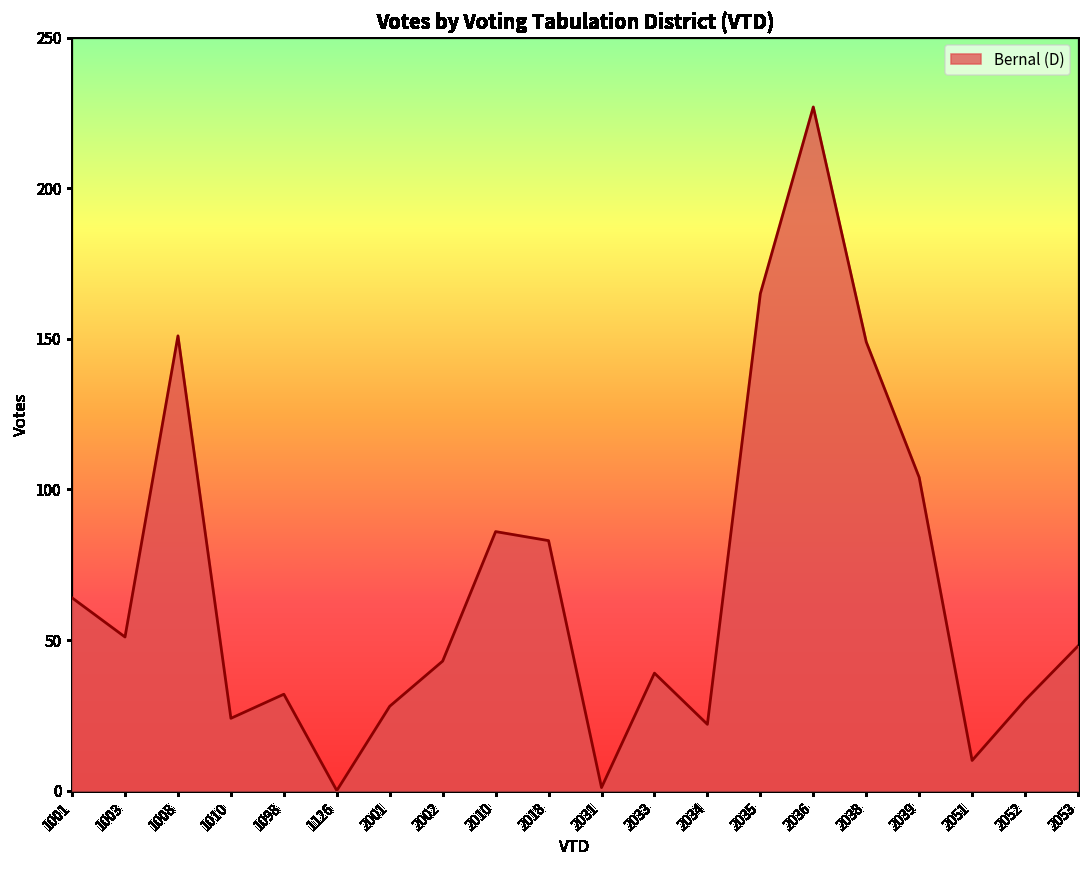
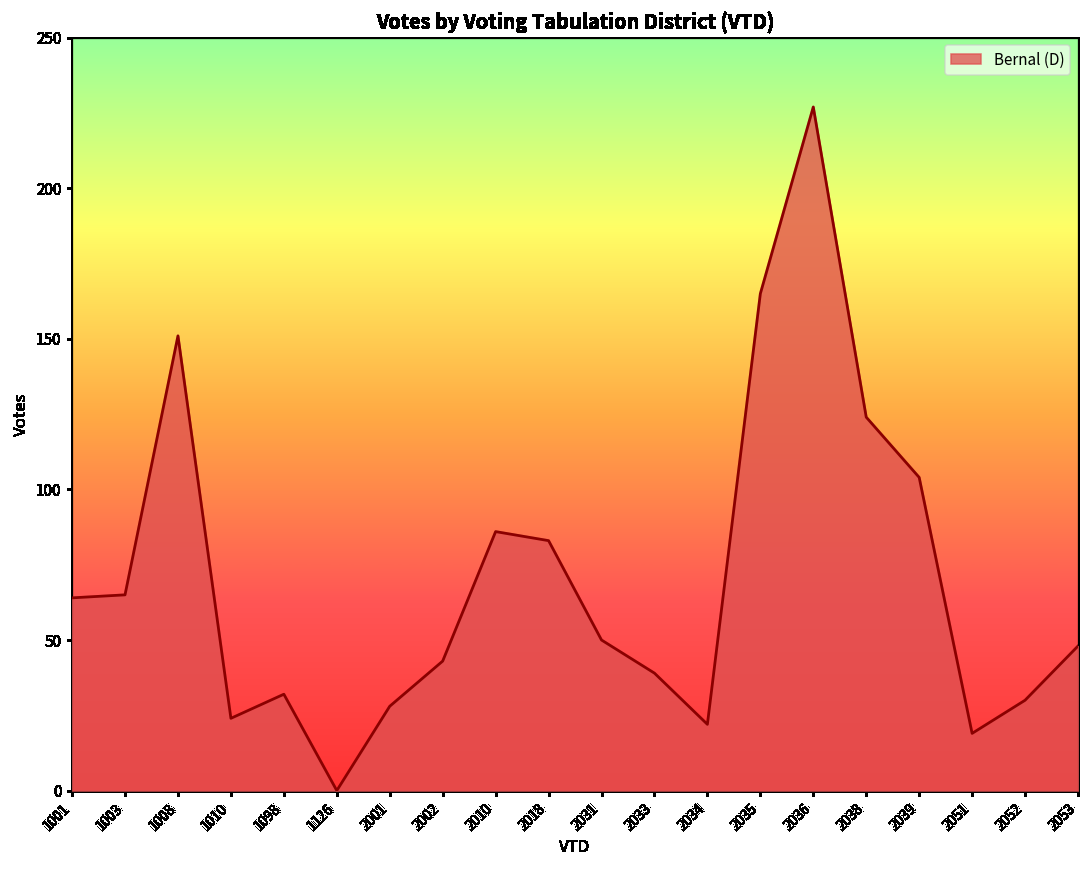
1003: 51 -> 65
2031: 1 -> 50
2038: 149 -> 124
2051: 10 -> 19
